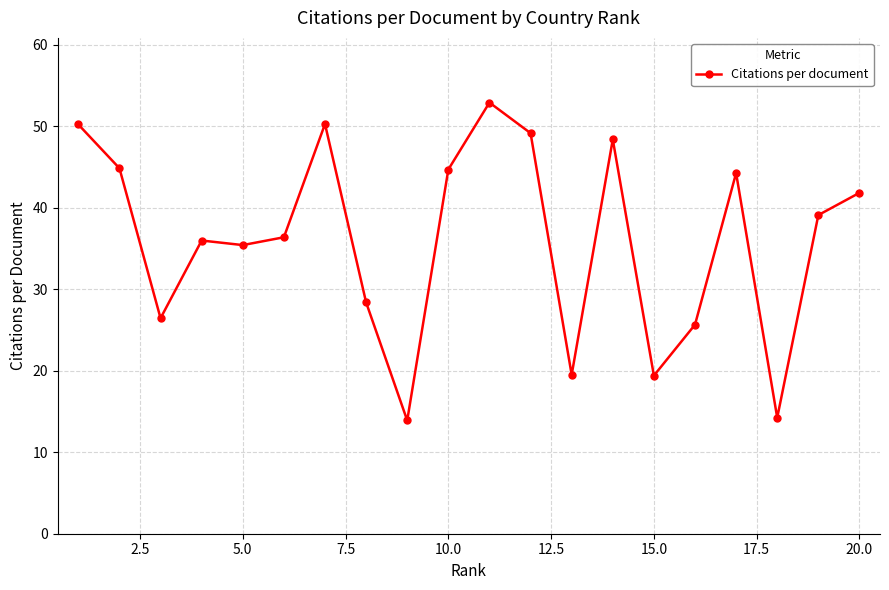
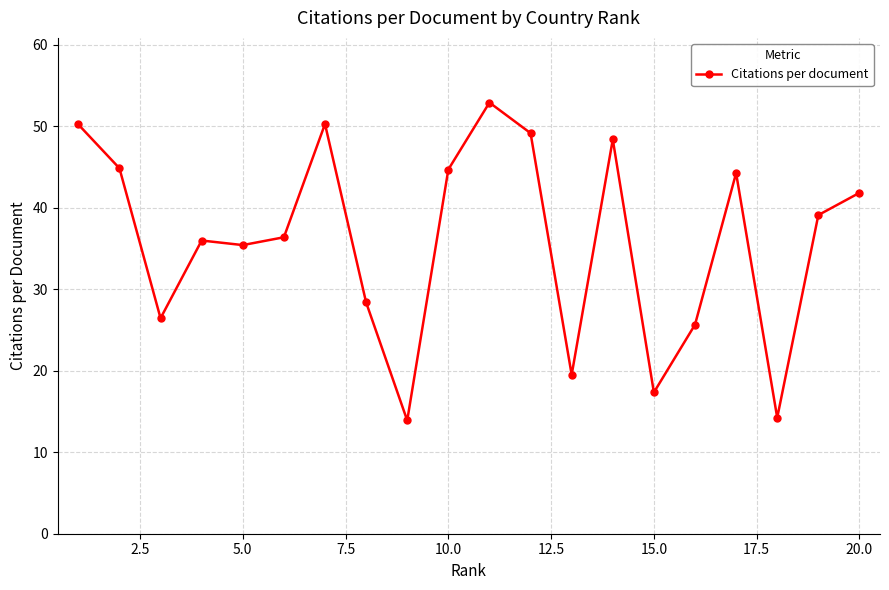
15.0: 19 -> 17
